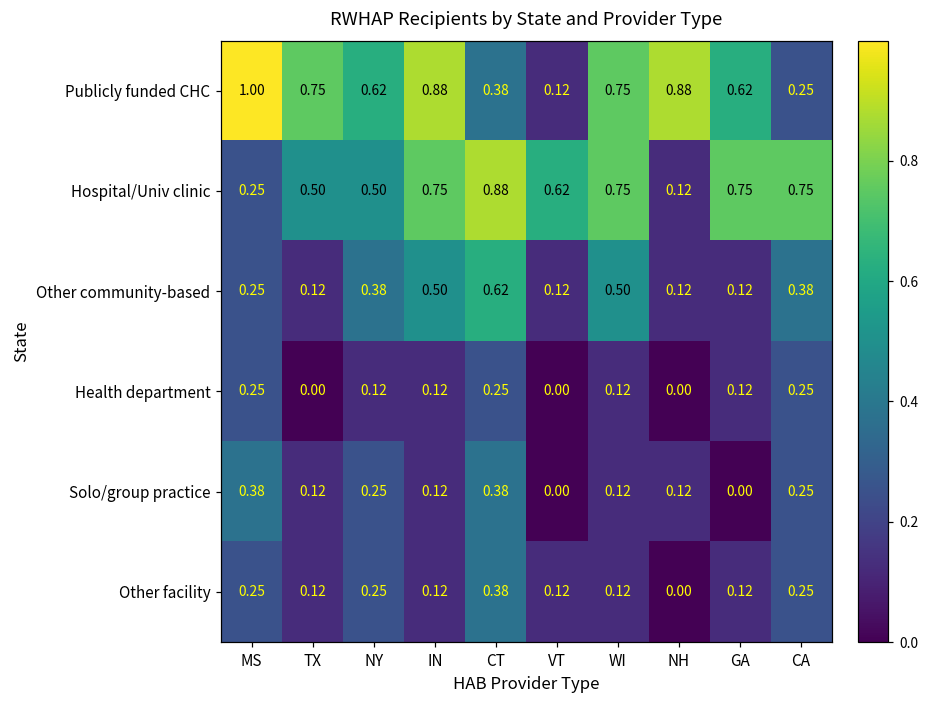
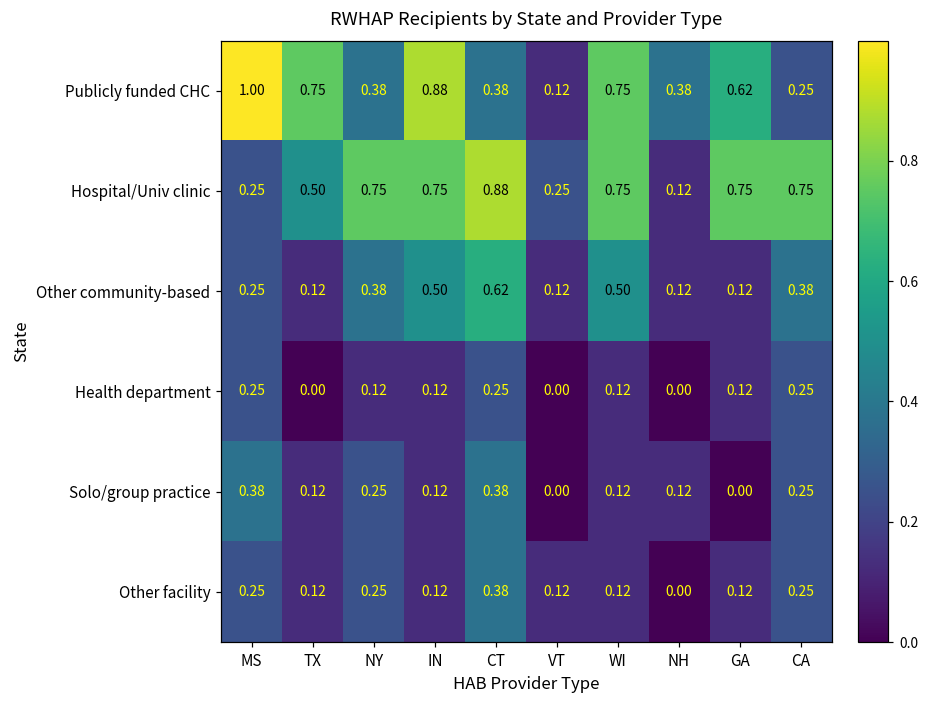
Publicly funded CHC, NY: 0.62 -> 0.38
Publicly funded CHC, NH: 0.88 -> 0.38
Hospital/Univ clinic, NY: 0.50 -> 0.75
Hospital/Univ clinic, VT: 0.62 -> 0.25
